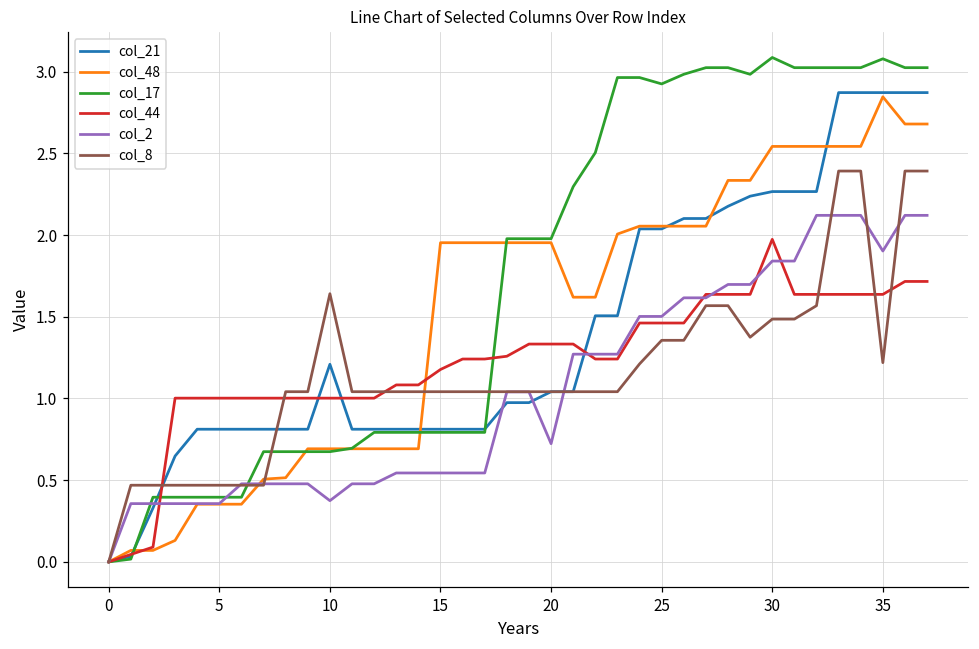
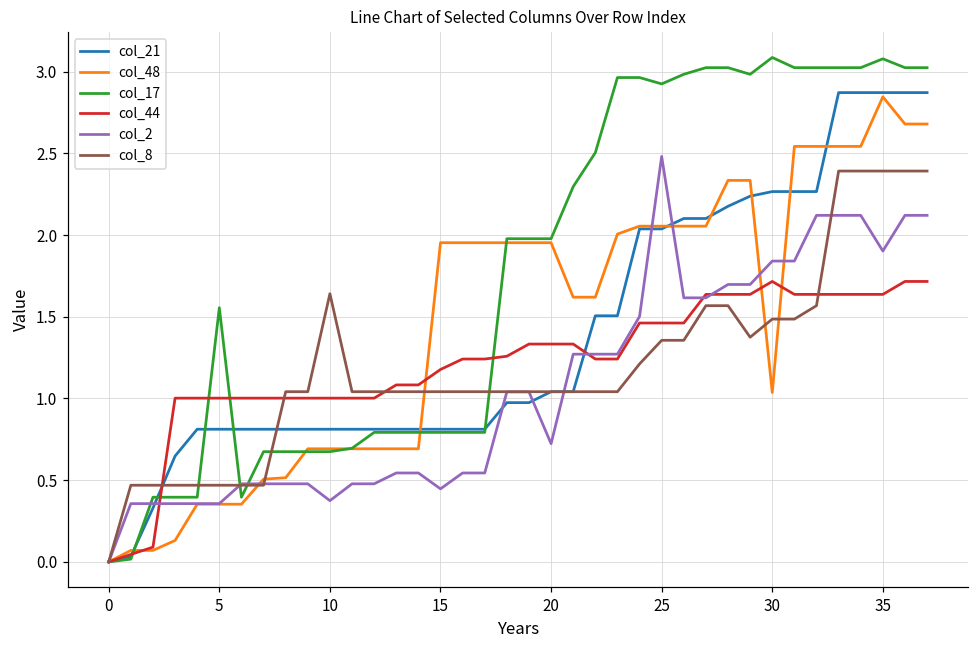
col_17, 5: 0.40 -> 1.56
col_21, 10: 1.21 -> 0.81
col_2, 15: 0.54 -> 0.45
col_2, 25: 1.50 -> 2.48
col_48, 30: 2.54 -> 1.04
col_44, 30: 1.97 -> 1.72
col_8, 35: 1.22 -> 2.39
